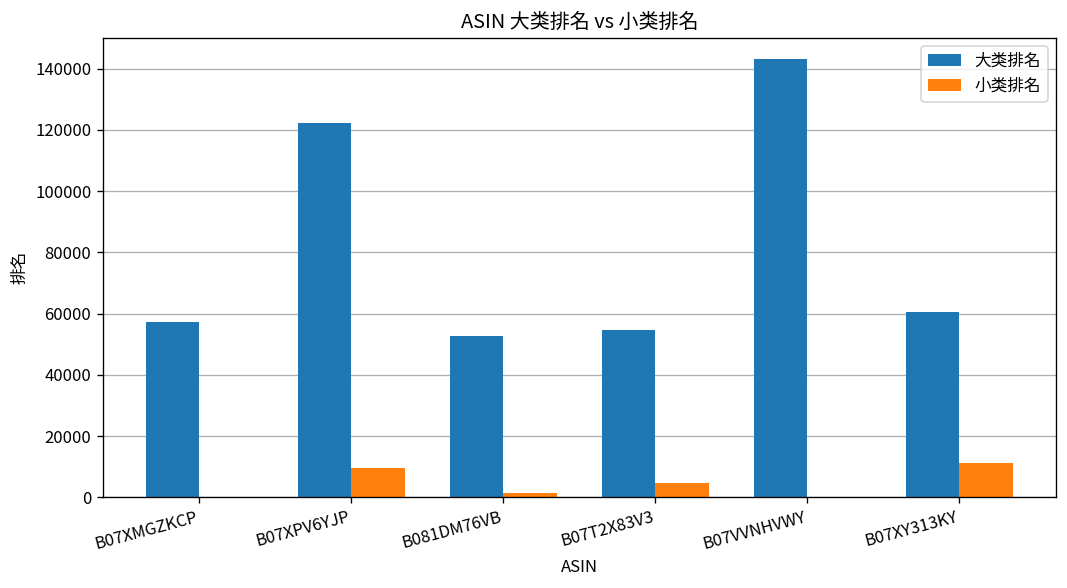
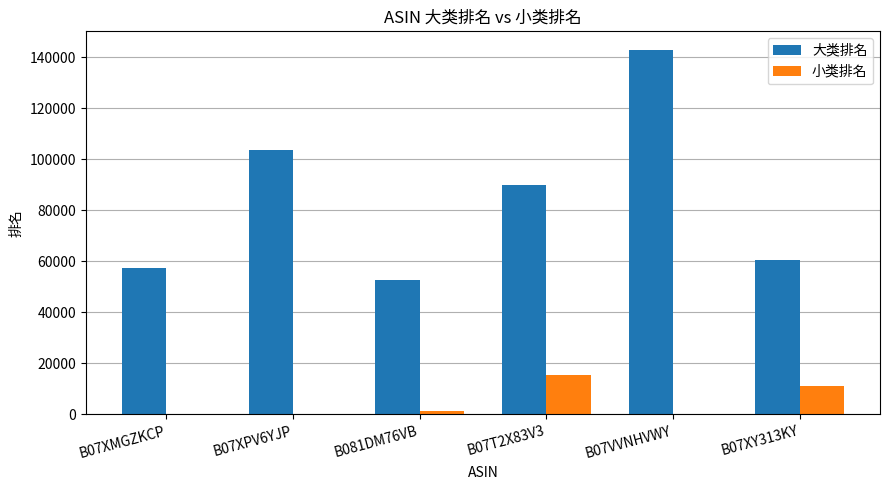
大类排名, B07XPV6YJP: 122000 -> 103000
小类排名, B07XPV6YJP: 10000 -> 0
大类排名, B07T2X83V3: 55000 -> 90000
小类排名, B07T2X83V3: 5000 -> 15000
